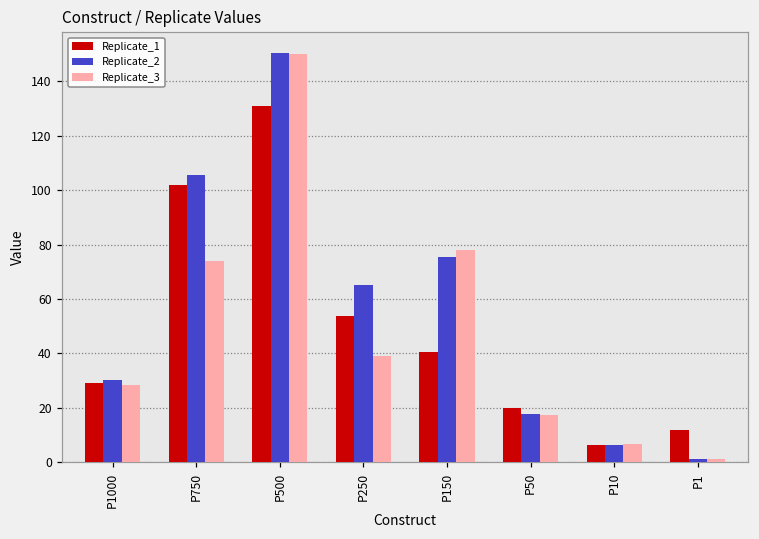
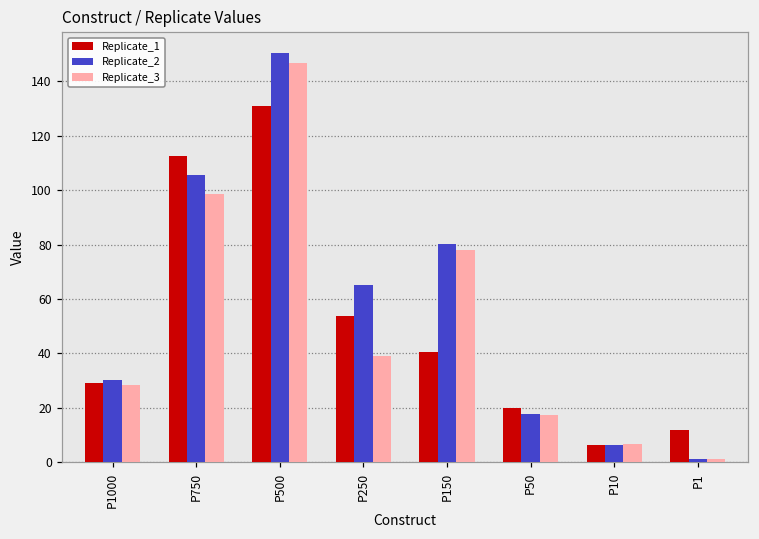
Replicate_1, P750: 102 -> 112
Replicate_3, P750: 74 -> 98
Replicate_3, P500: 150 -> 147
Replicate_2, P150: 75 -> 80
